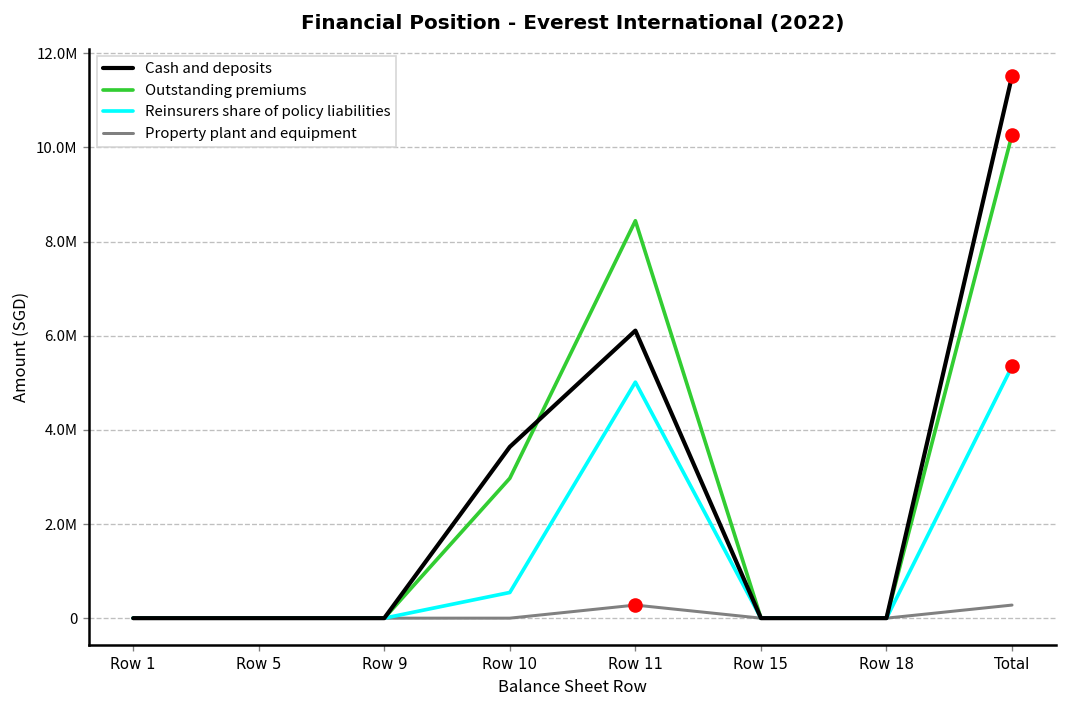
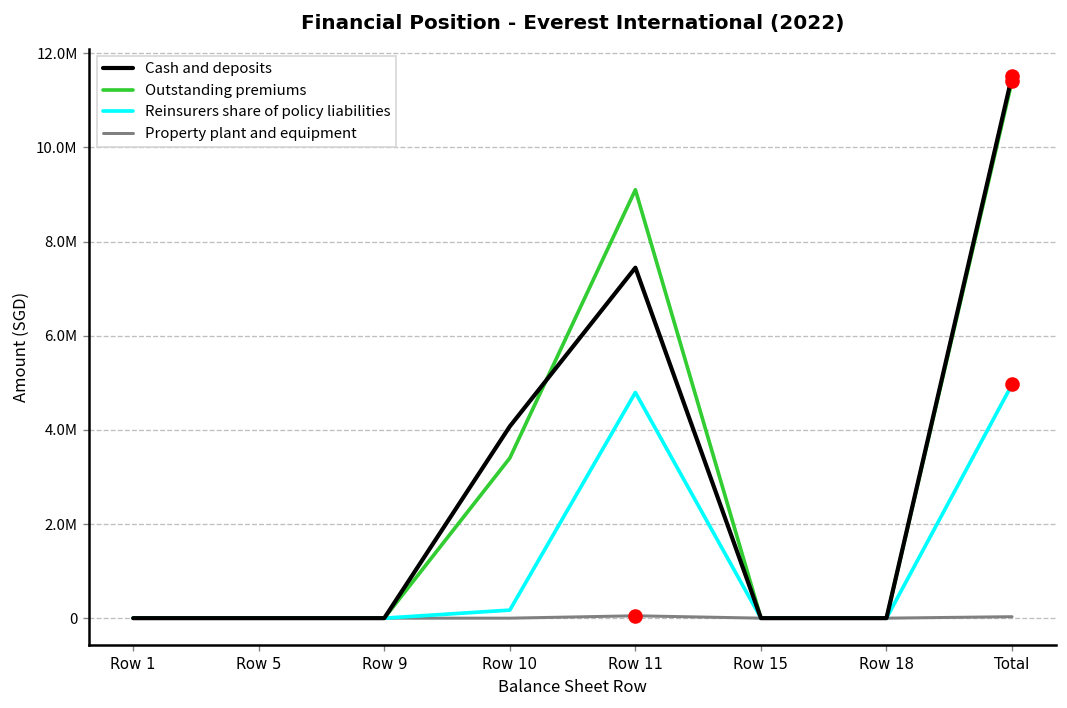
Cash and deposits, Row 10: 3600000 -> 4100000
Outstanding premiums, Row 10: 3000000 -> 3400000
Reinsurers share of policy liabilities, Row 10: 500000 -> 200000
Cash and deposits, Row 11: 6100000 -> 7400000
Outstanding premiums, Row 11: 8400000 -> 9100000
Reinsurers share of policy liabilities, Row 11: 5000000 -> 4800000
Property plant and equipment, Row 11: 300000 -> 100000
Outstanding premiums, Total: 10300000 -> 11400000
Reinsurers share of policy liabilities, Total: 5400000 -> 5000000
Property plant and equipment, Total: 300000 -> 0
